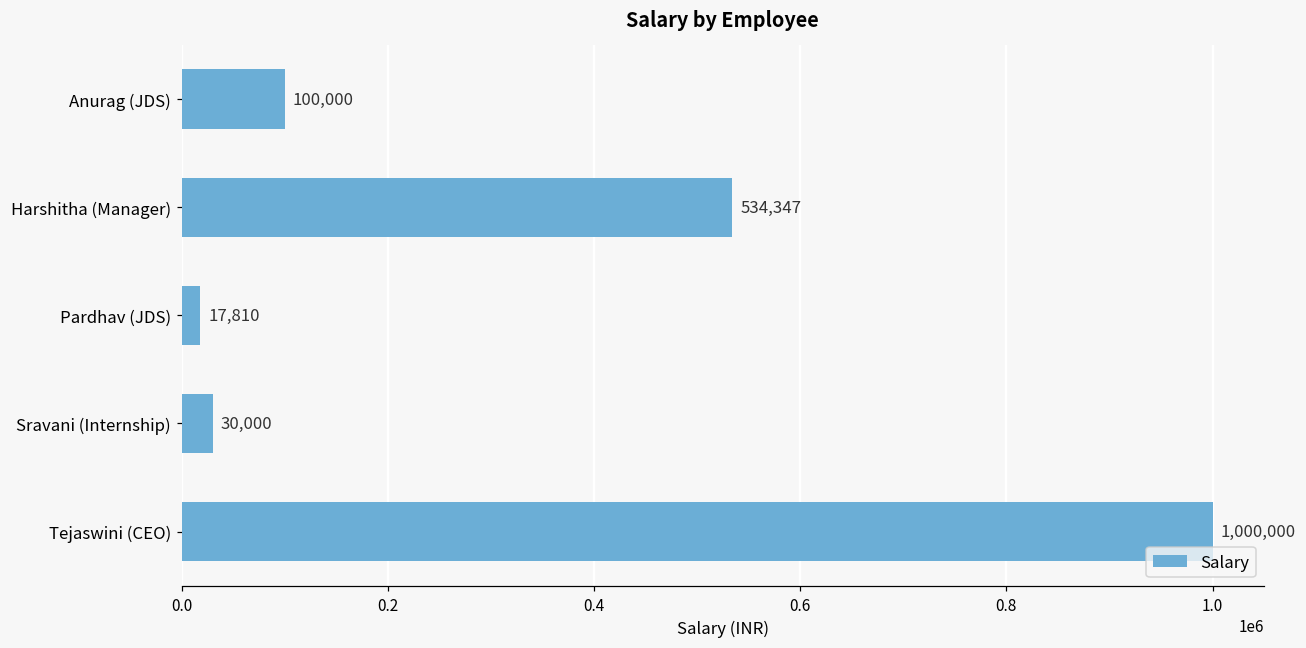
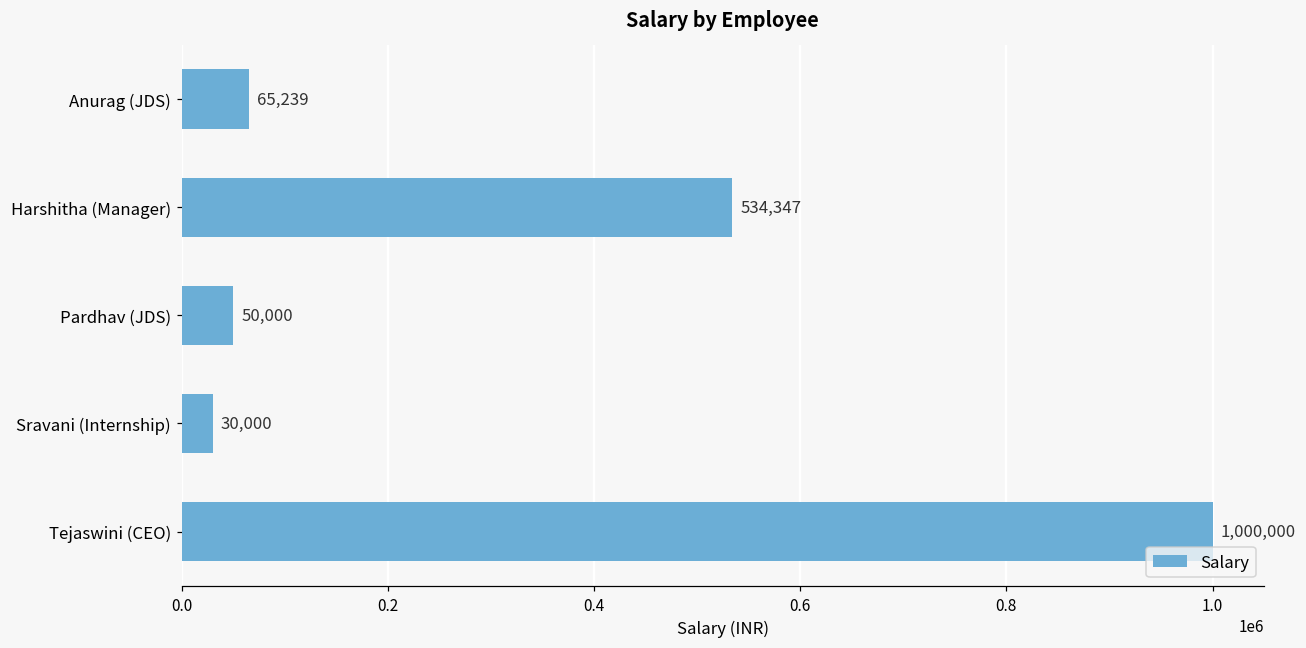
Anurag (JDS): 100,000 -> 65,239
Pardhav (JDS): 17,810 -> 50,000
